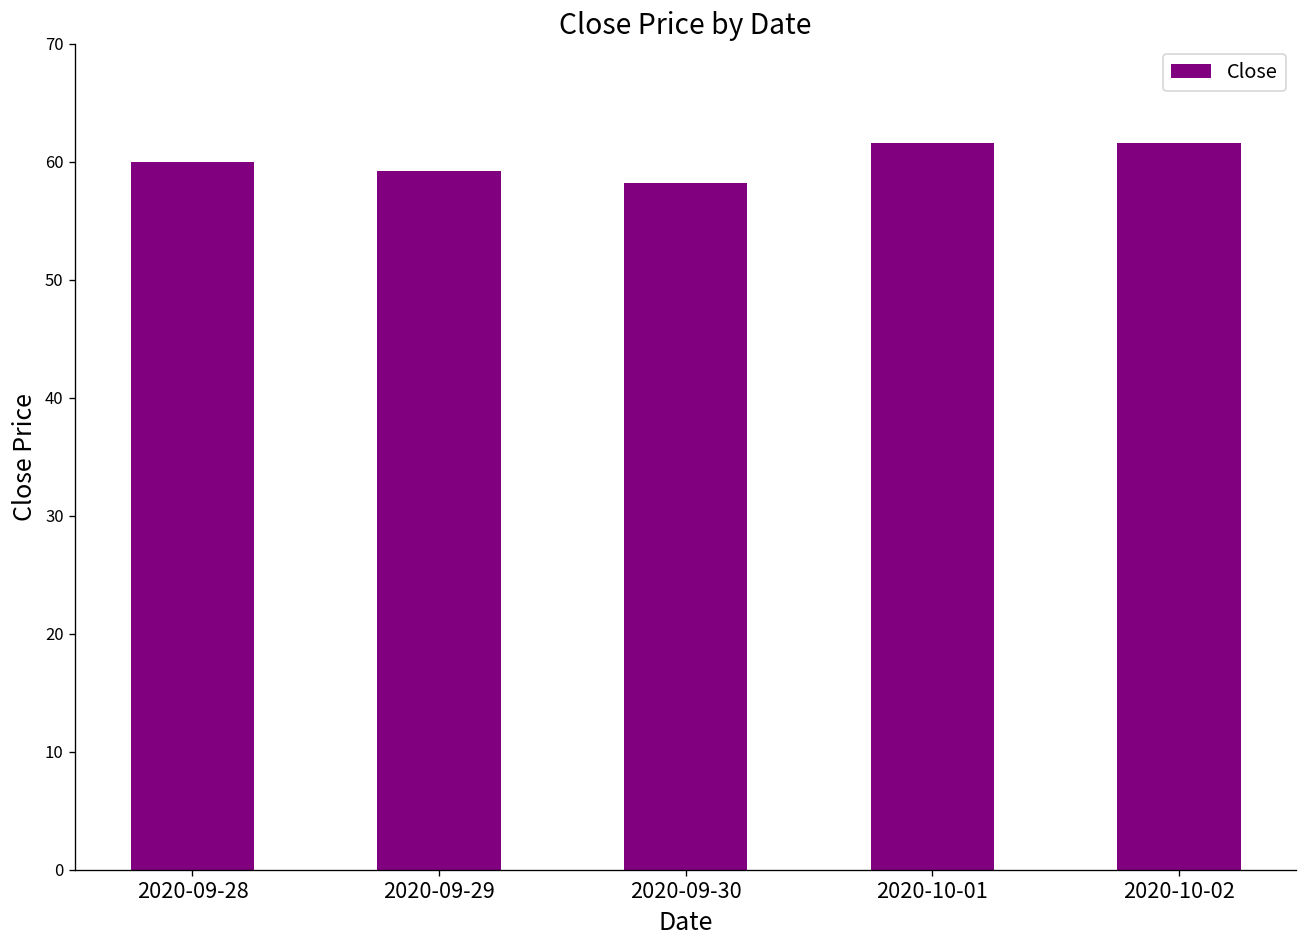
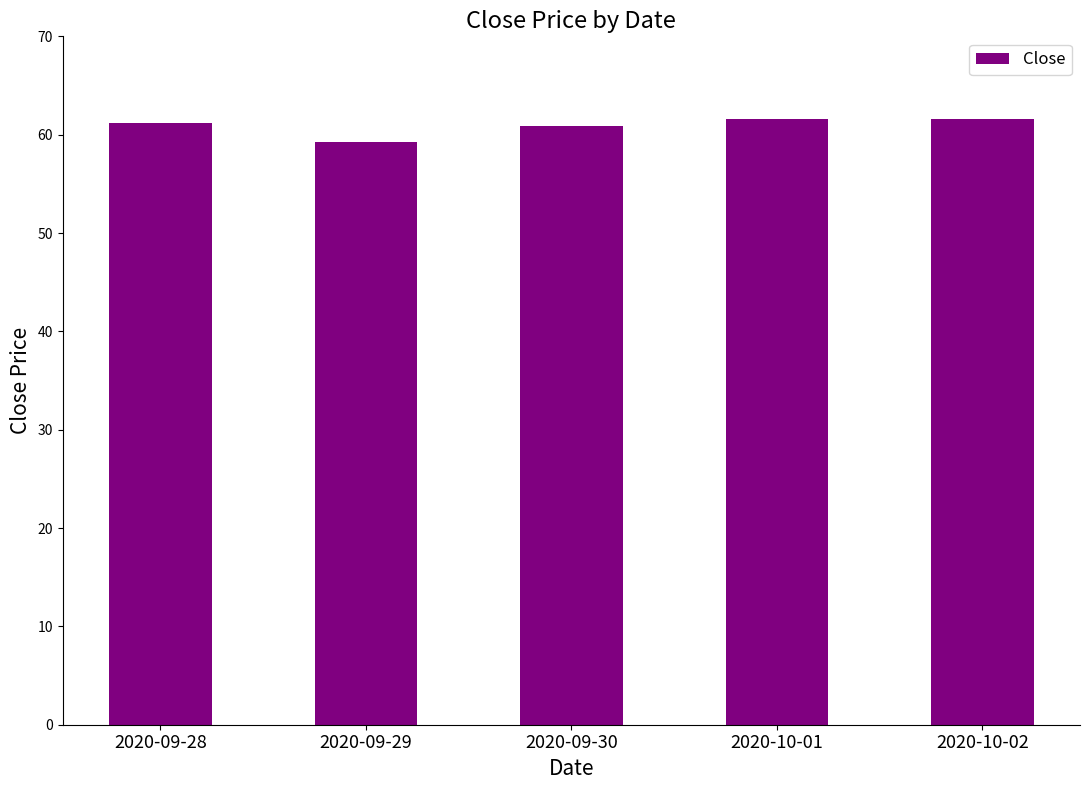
2020-09-28: 60 -> 61
2020-09-30: 58 -> 61
